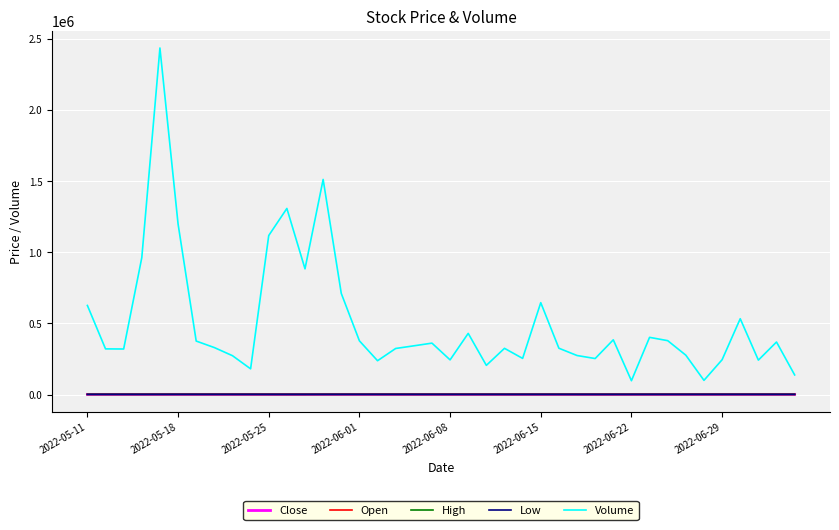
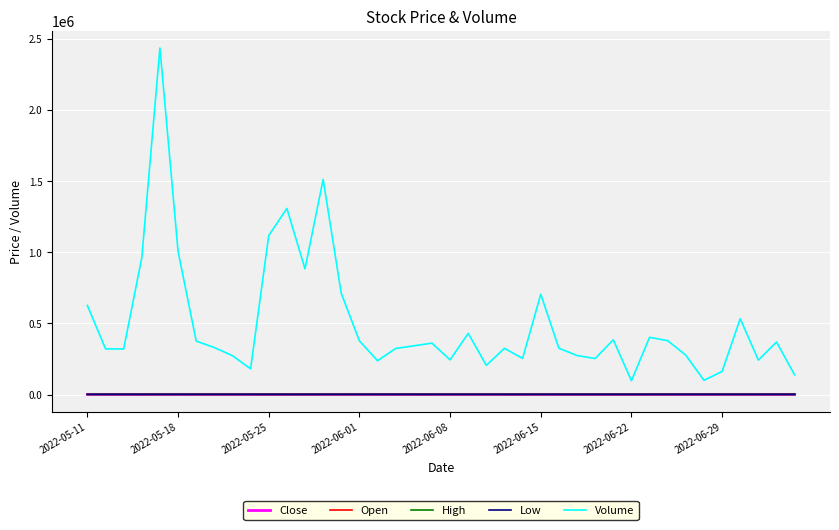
Volume, 2022-05-18: 1200000 -> 1010000
Volume, 2022-06-15: 650000 -> 700000
Volume, 2022-06-29: 240000 -> 160000
